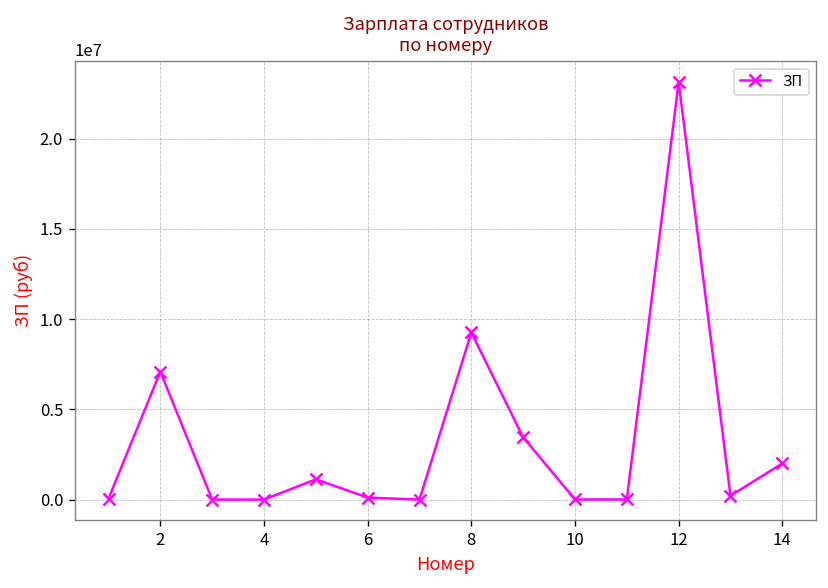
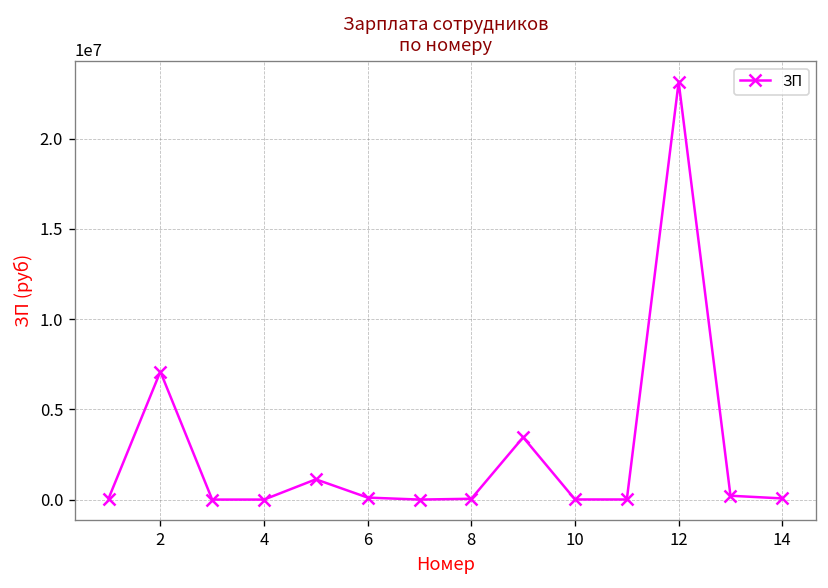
8: 9300000 -> 0
14: 2000000 -> 100000
